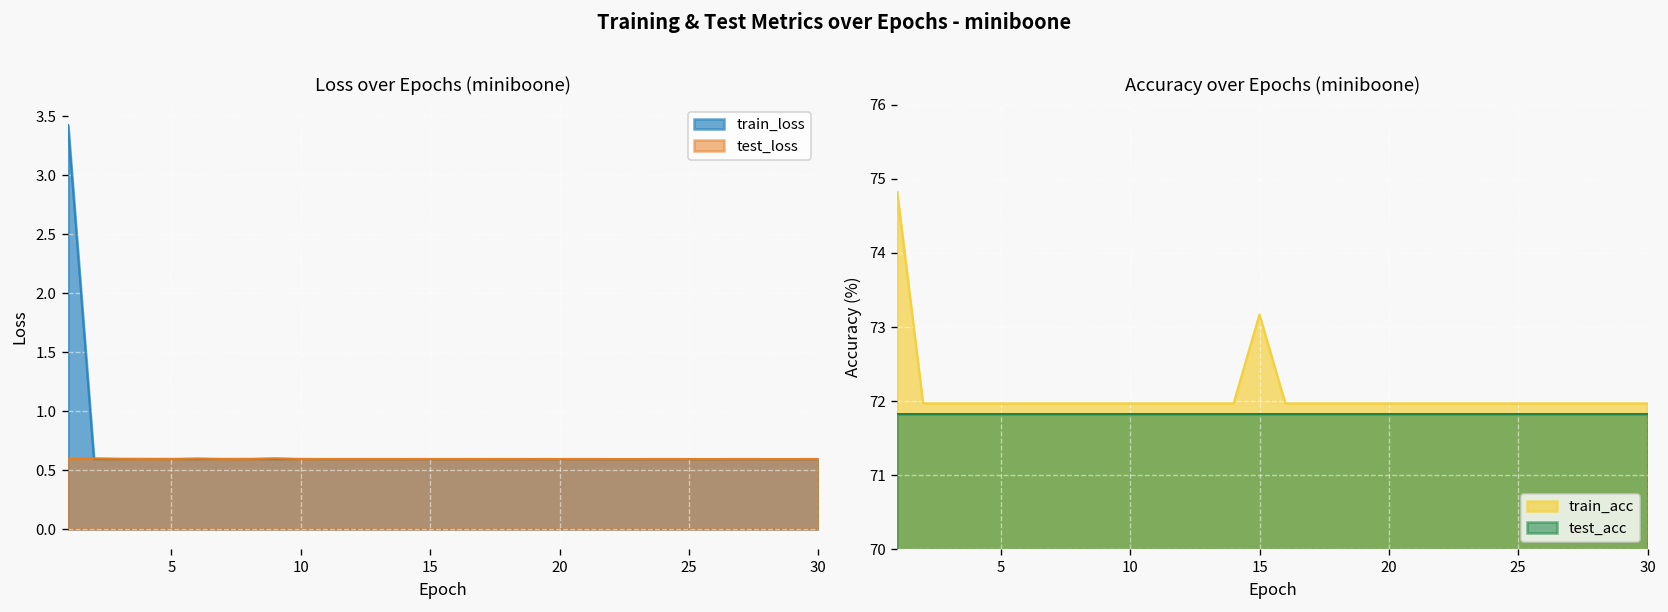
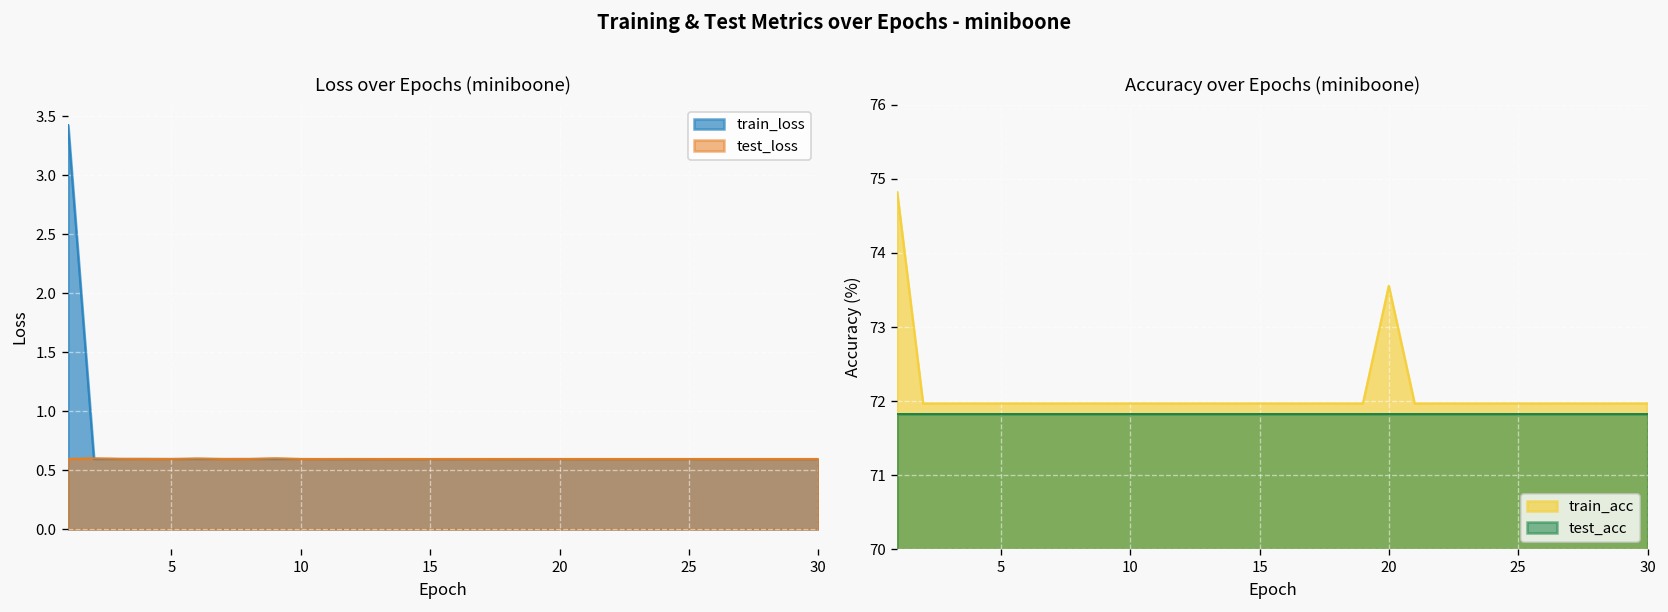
Accuracy over Epochs (miniboone), train_acc, 15: 73.2 -> 72.0
Accuracy over Epochs (miniboone), train_acc, 20: 72.0 -> 73.6
